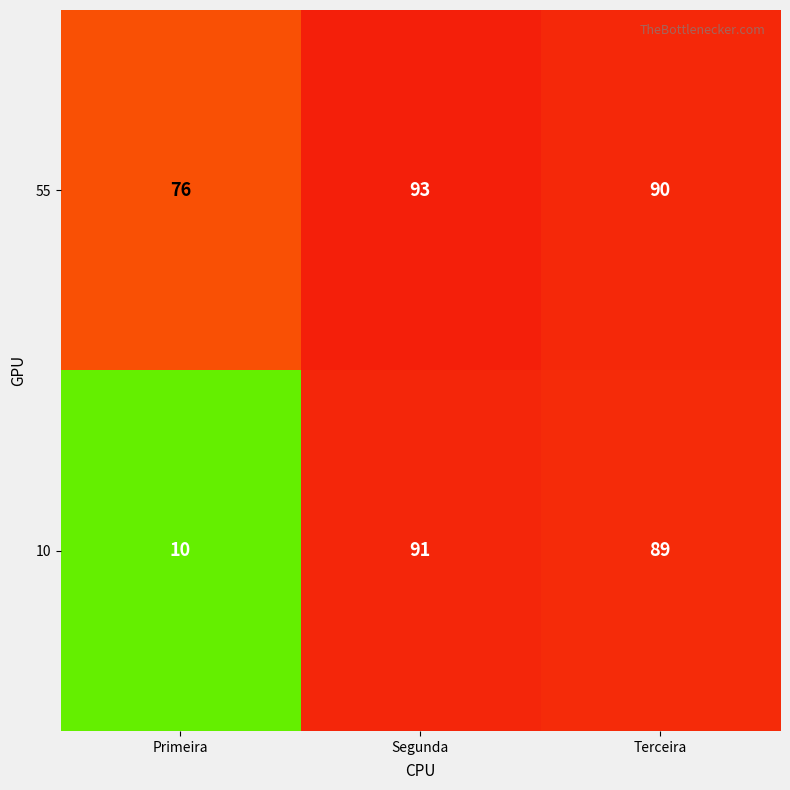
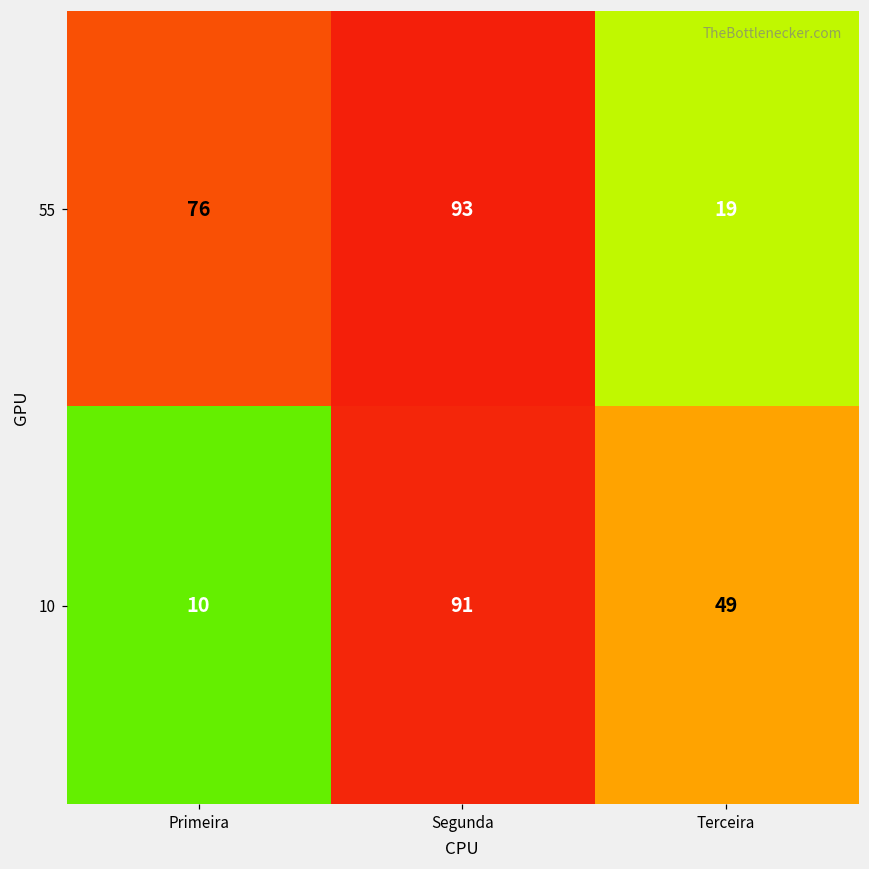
55, Terceira: 90 -> 19
10, Terceira: 89 -> 49
